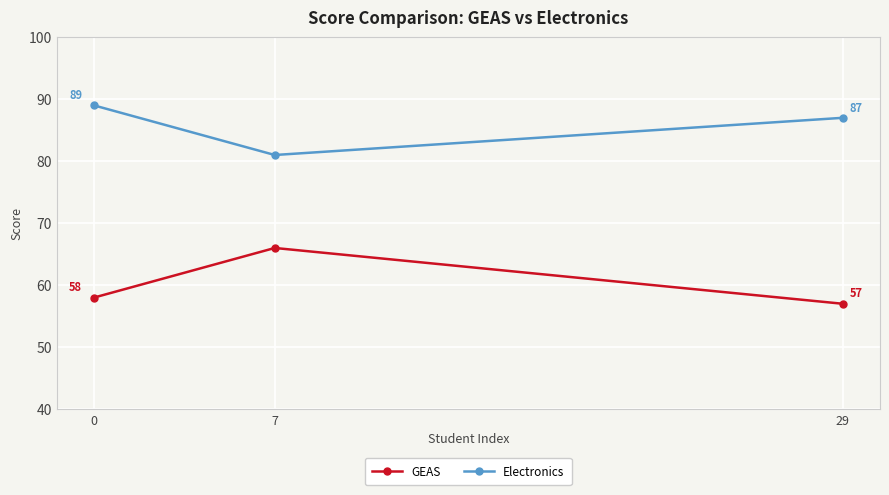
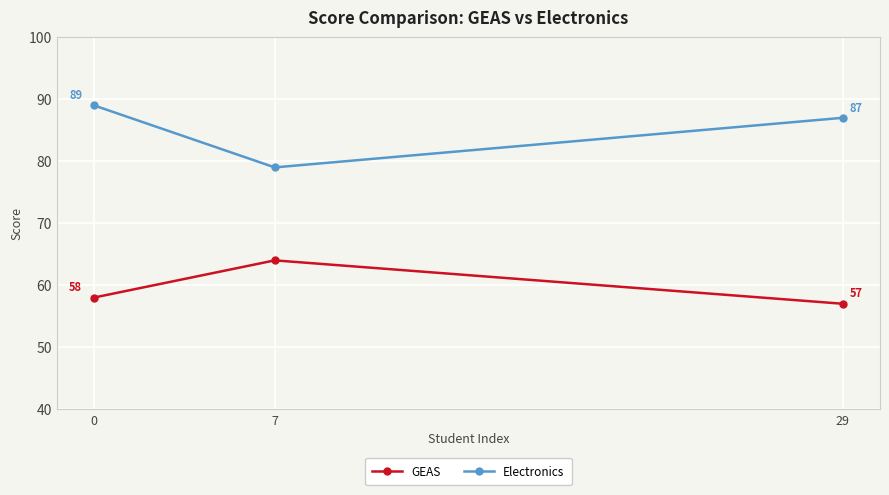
GEAS, 7: 66 -> 64
Electronics, 7: 81 -> 79
